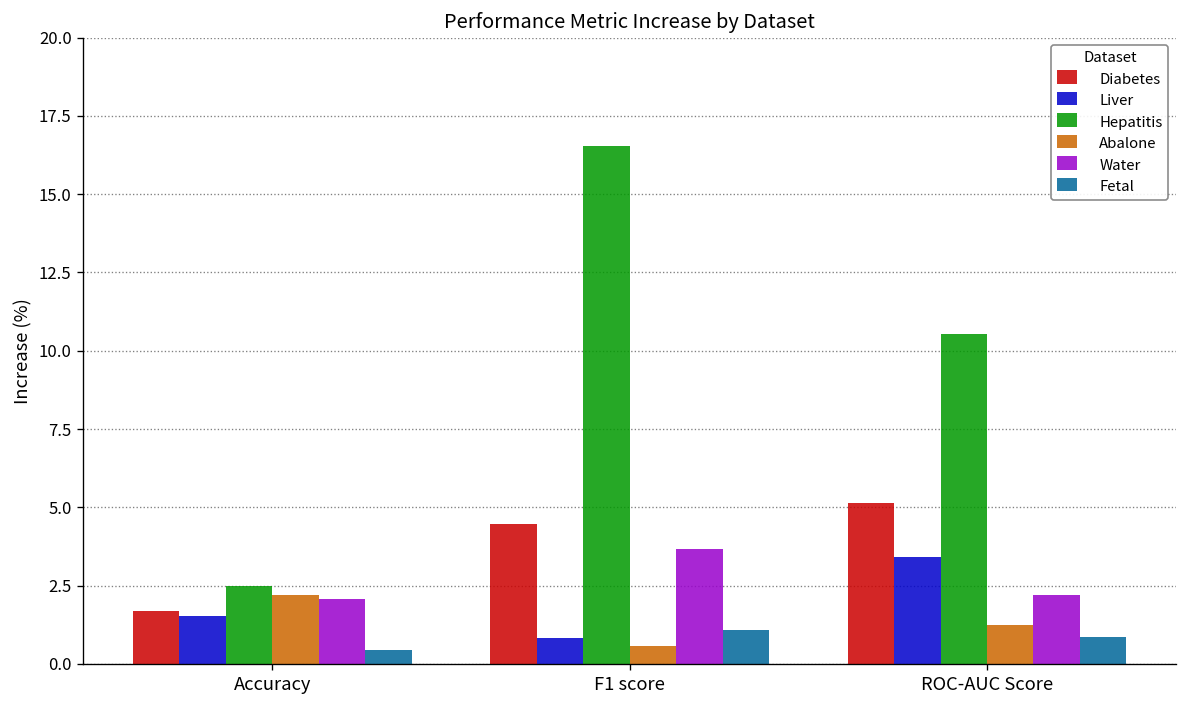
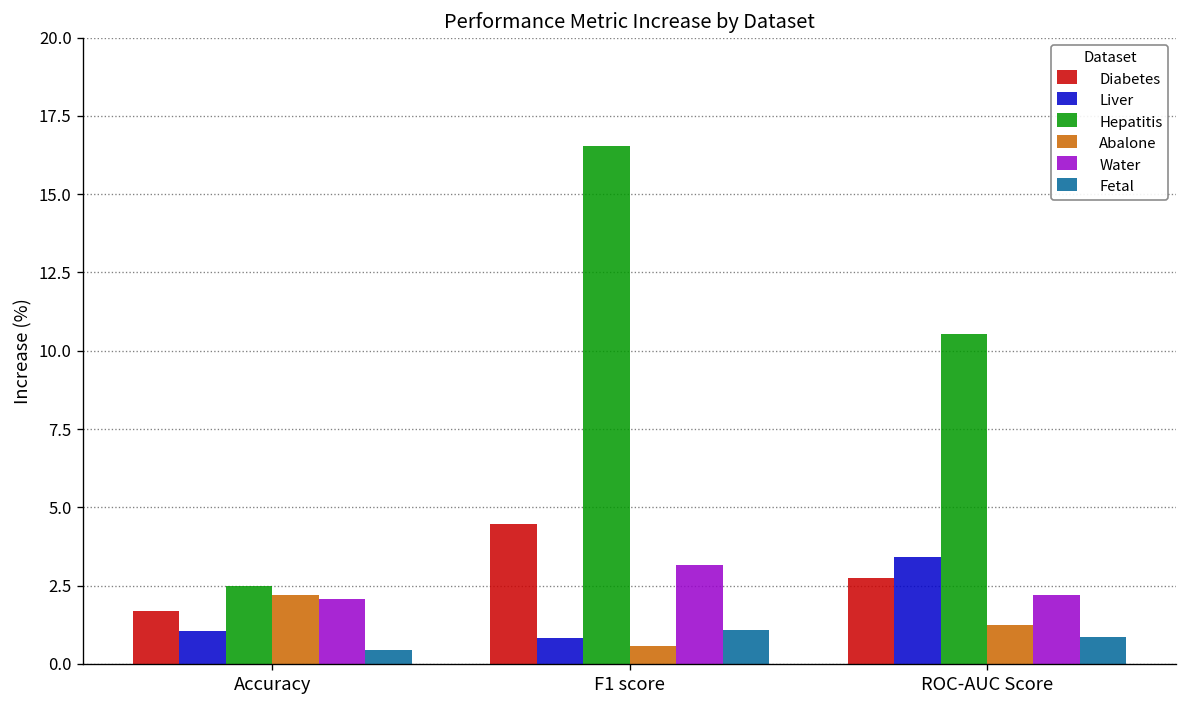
Liver, Accuracy: 1.5 -> 1.1
Water, F1 score: 3.7 -> 3.2
Diabetes, ROC-AUC Score: 5.2 -> 2.7
